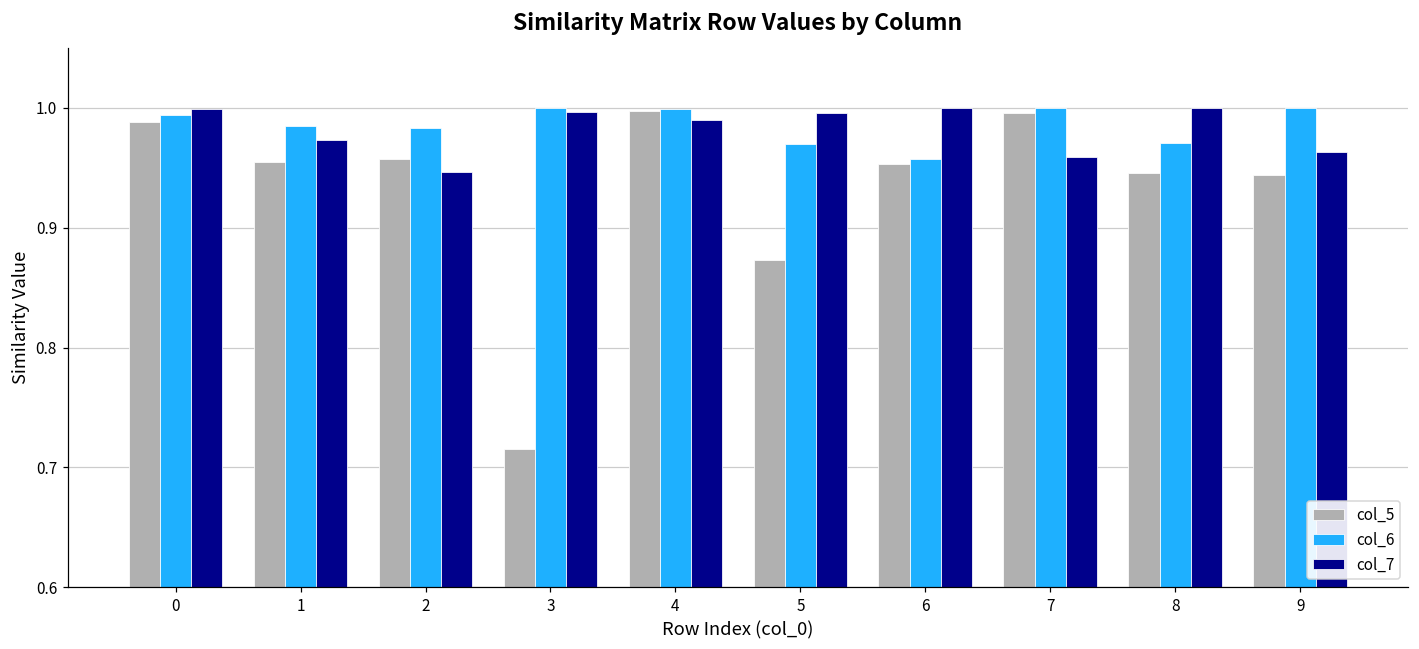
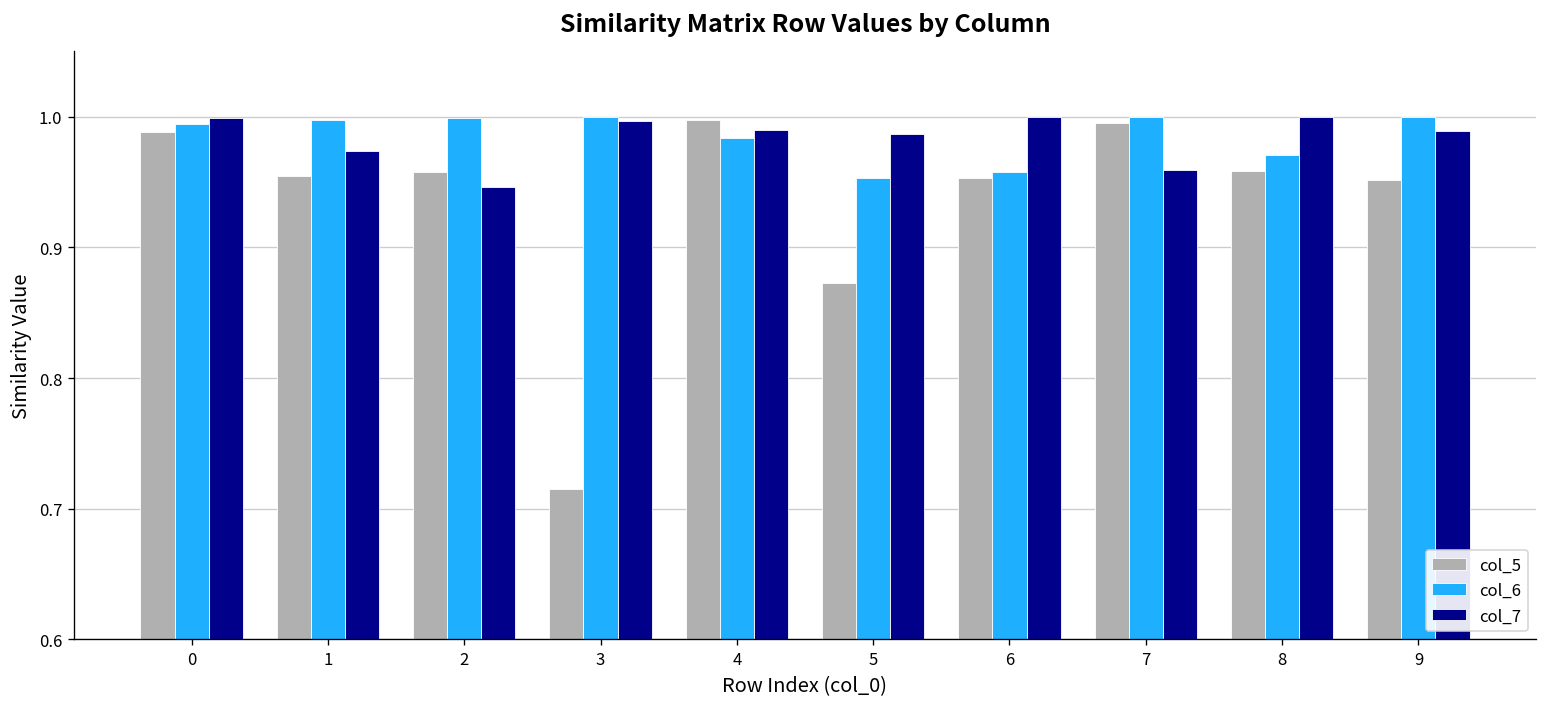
col_6, 1: 0.985 -> 0.998
col_6, 2: 0.983 -> 0.999
col_6, 4: 0.999 -> 0.984
col_6, 5: 0.970 -> 0.953
col_7, 5: 0.995 -> 0.987
col_5, 8: 0.946 -> 0.959
col_5, 9: 0.944 -> 0.951
col_7, 9: 0.963 -> 0.989
